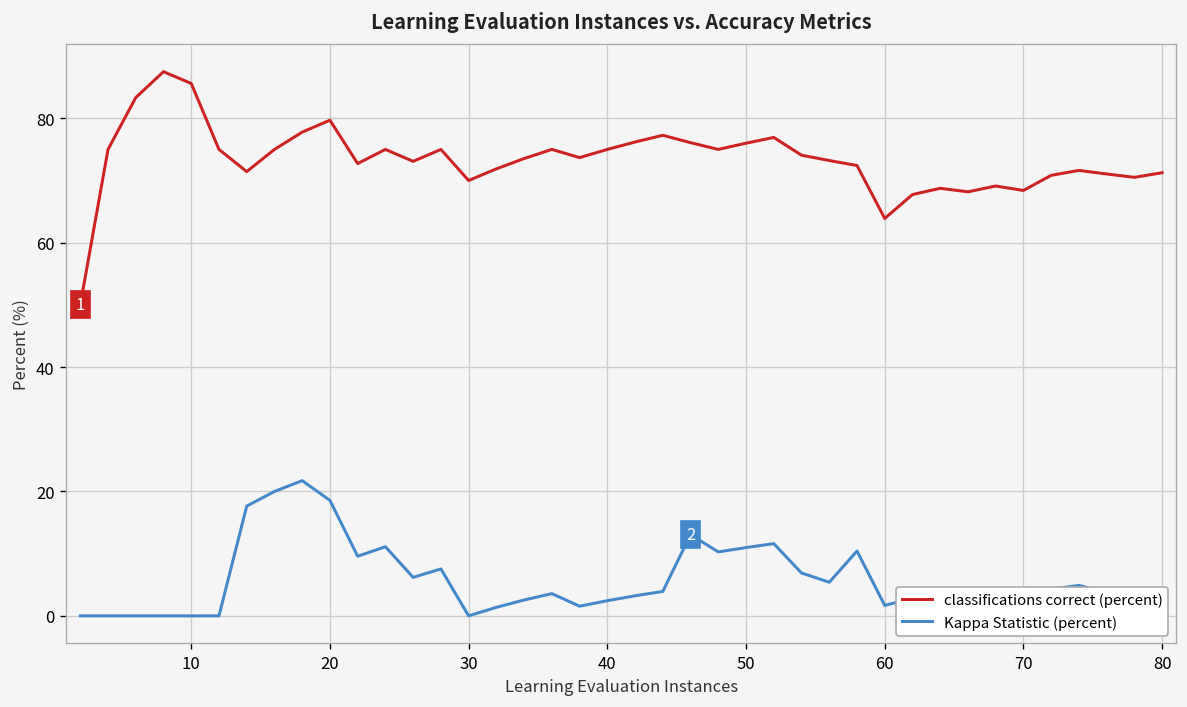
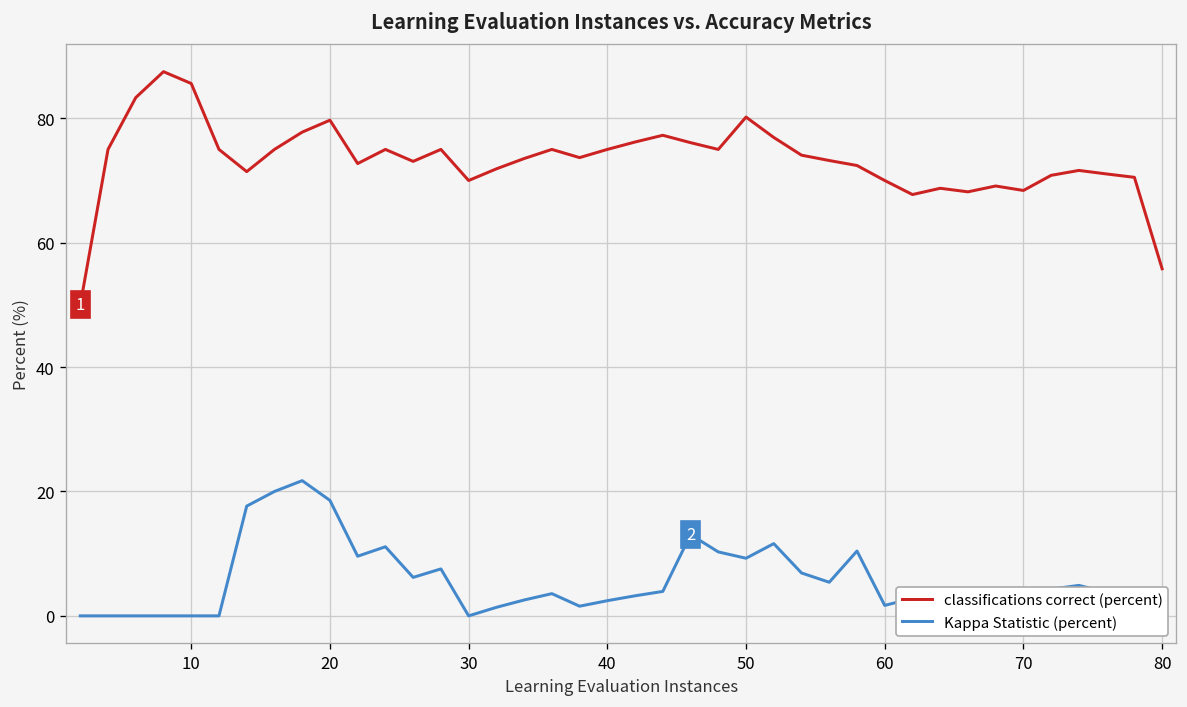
classifications correct (percent), 50: 76 -> 80
Kappa Statistic (percent), 50: 11 -> 9
classifications correct (percent), 60: 64 -> 70
classifications correct (percent), 80: 71 -> 56
